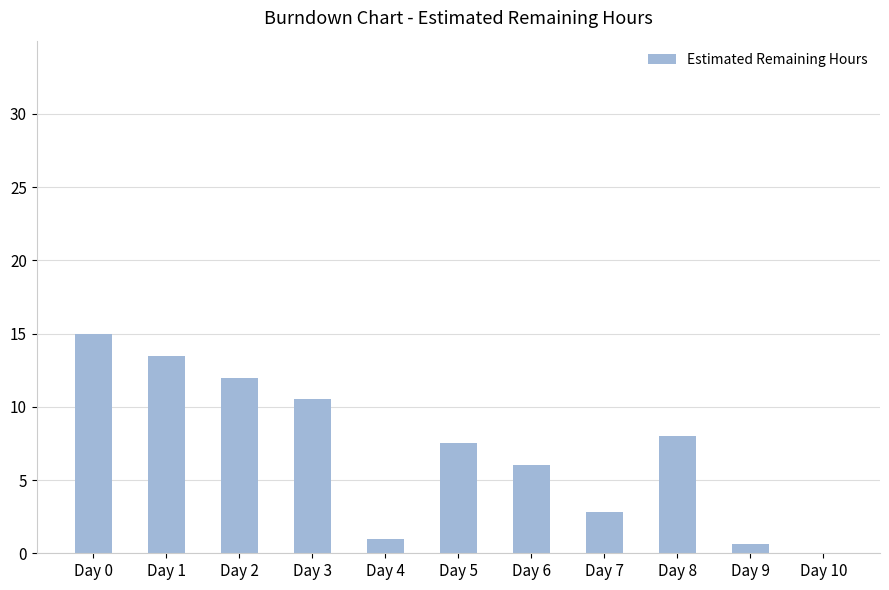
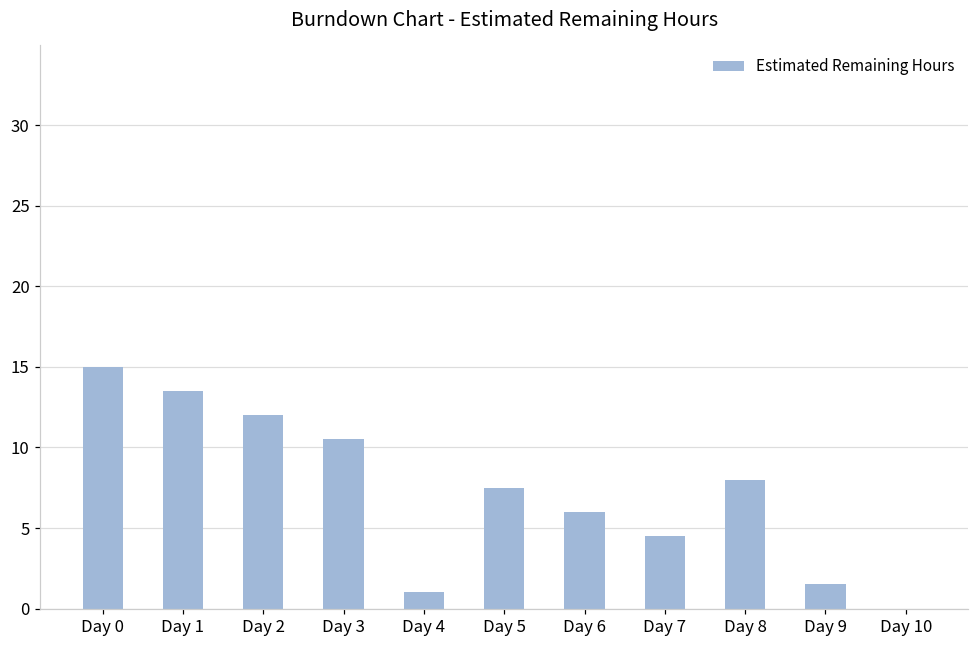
Day 7: 2.8 -> 4.5
Day 9: 0.6 -> 1.5
